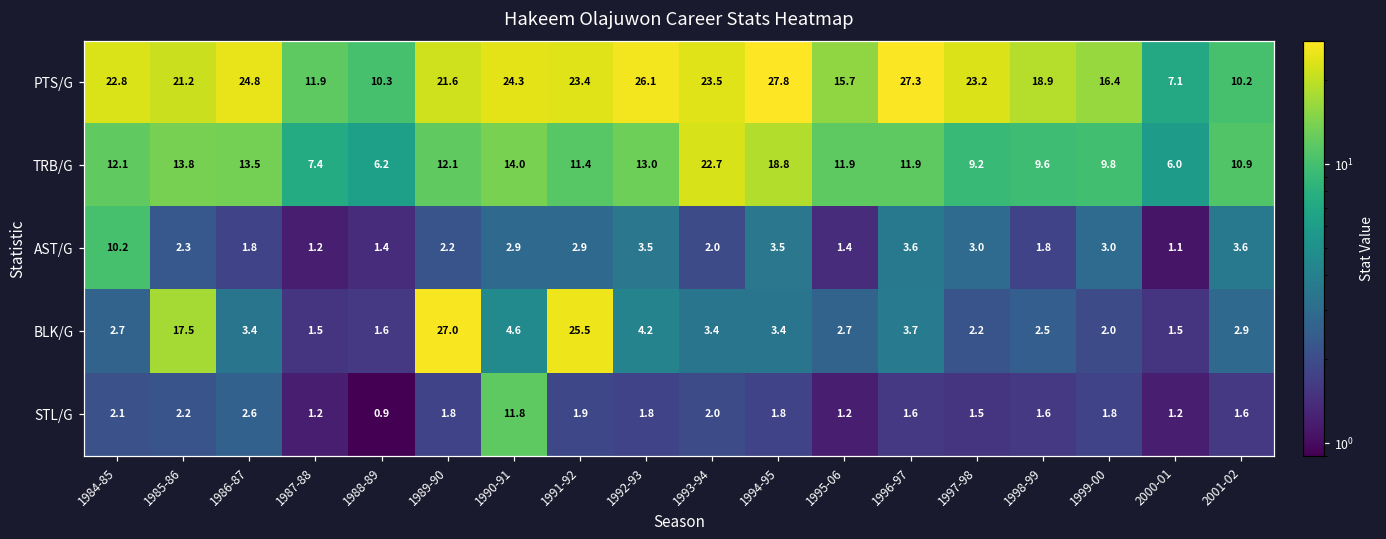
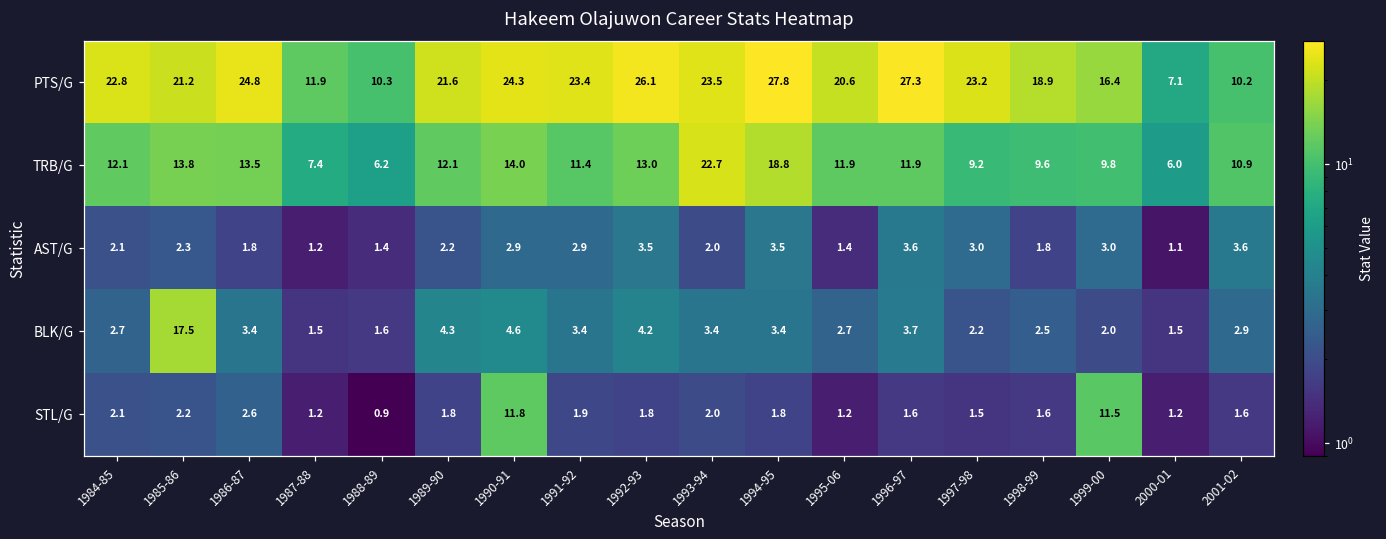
PTS/G, 1995-06: 15.7 -> 20.6
AST/G, 1984-85: 10.2 -> 2.1
BLK/G, 1989-90: 27.0 -> 4.3
BLK/G, 1991-92: 25.5 -> 3.4
STL/G, 1999-00: 1.8 -> 11.5
